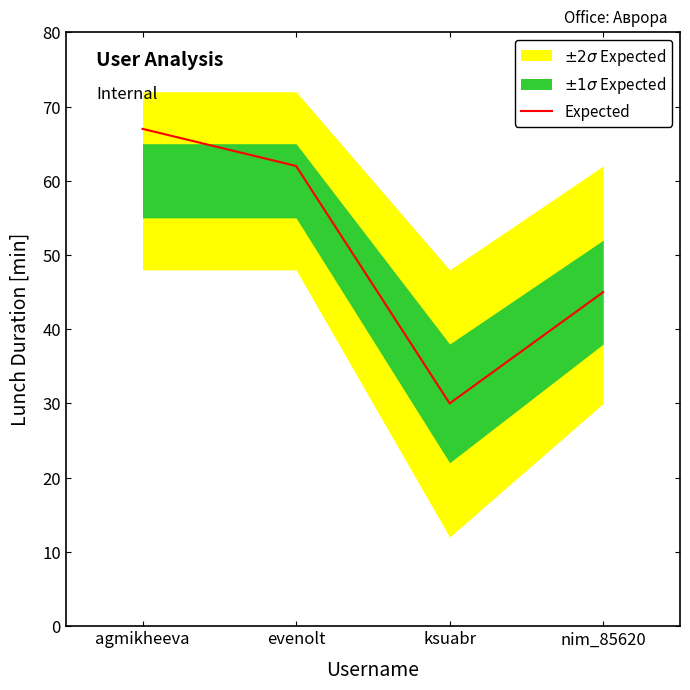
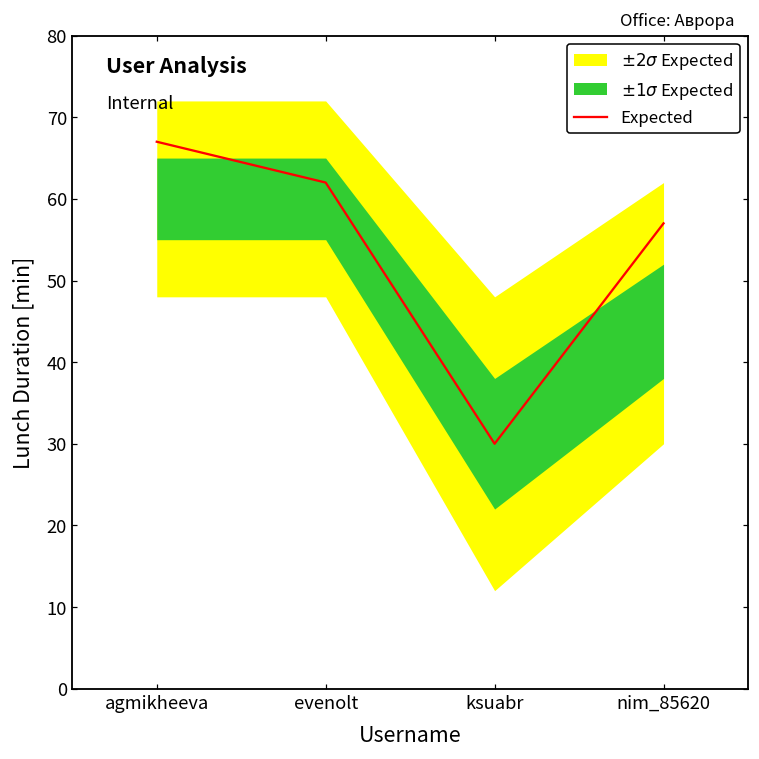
Expected, nim_85620: 45 -> 57
